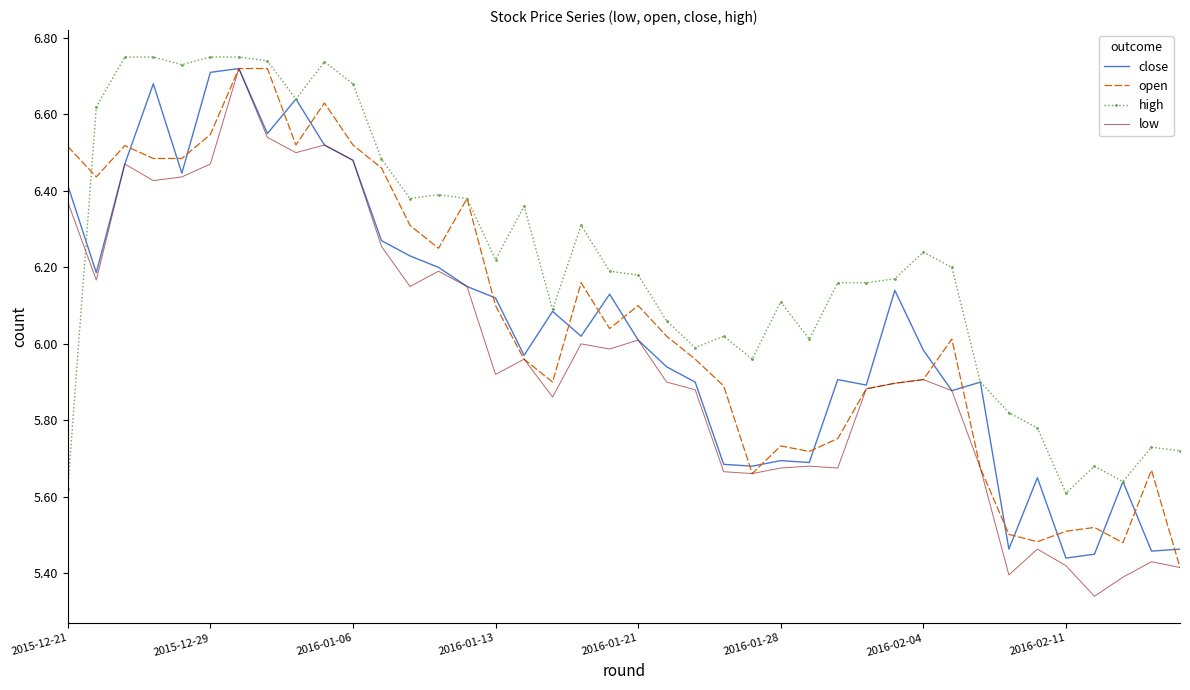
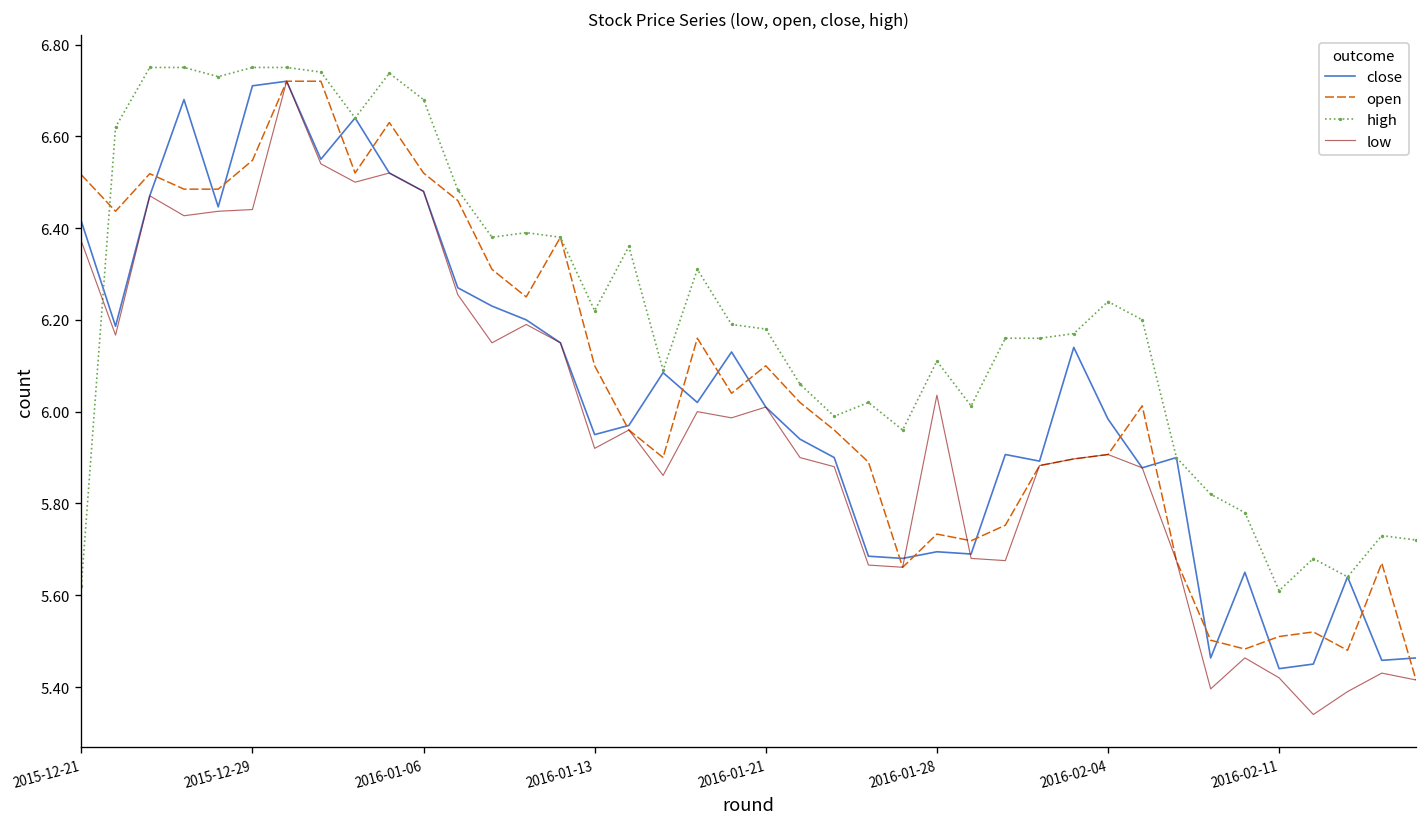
low, 2015-12-29: 6.47 -> 6.44
close, 2016-01-13: 6.12 -> 5.95
low, 2016-01-28: 5.68 -> 6.04
